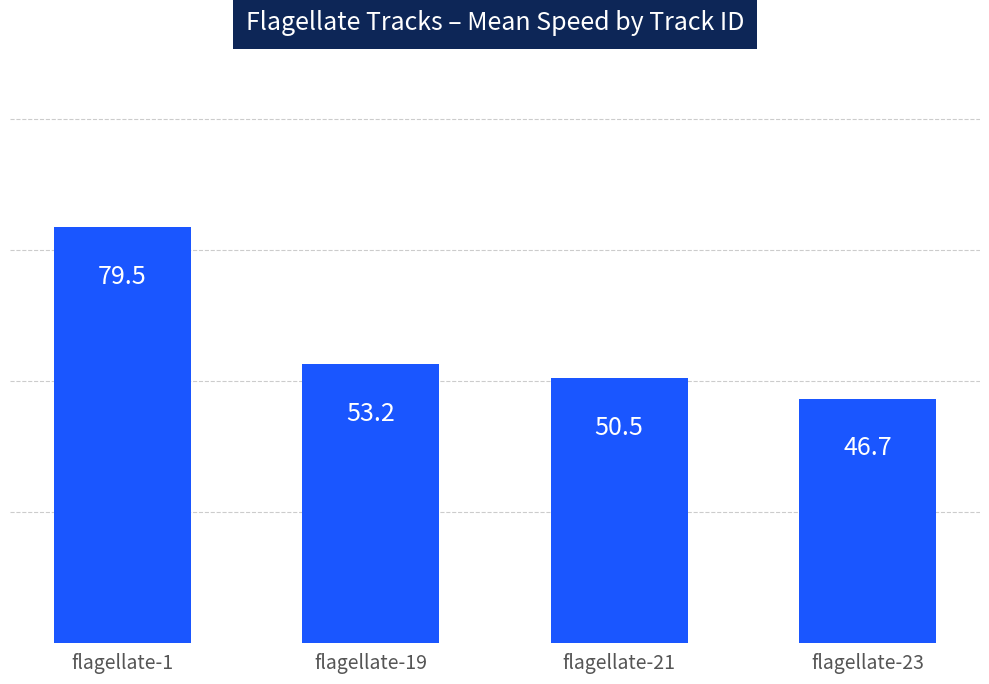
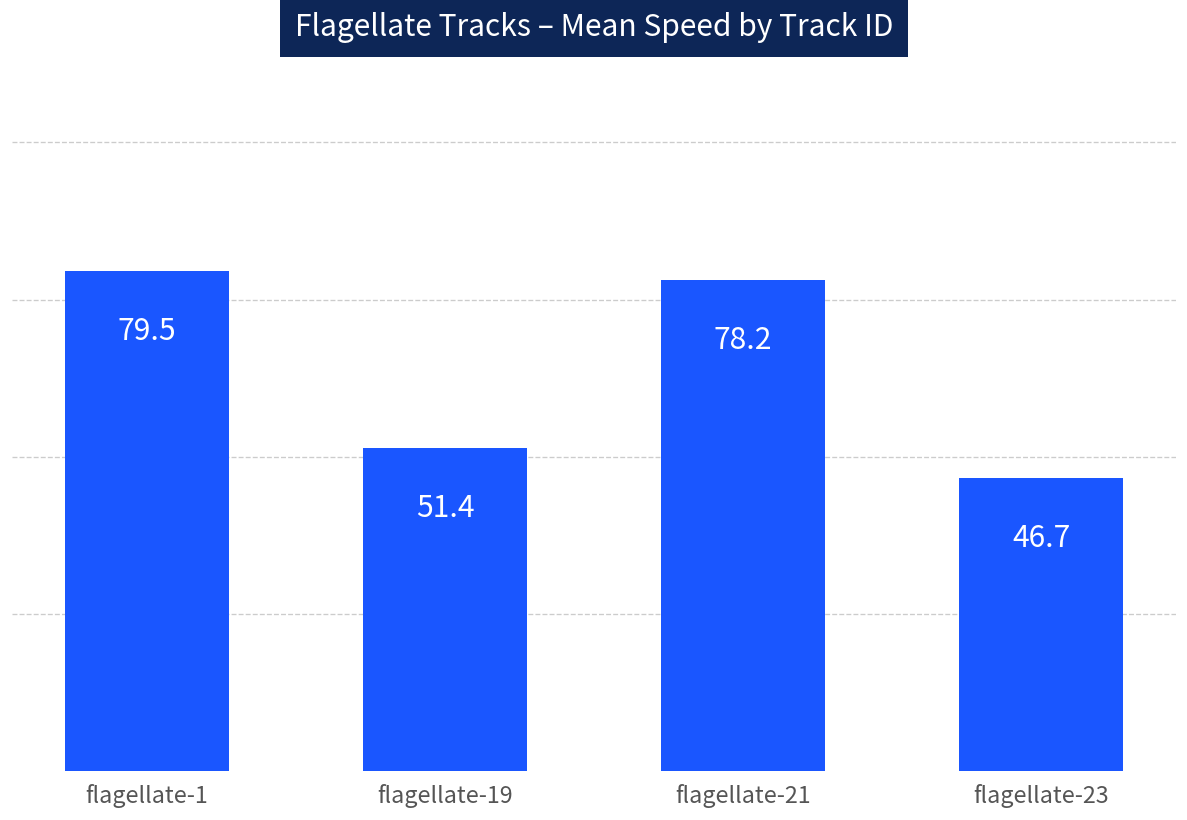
flagellate-19: 53.2 -> 51.4
flagellate-21: 50.5 -> 78.2
